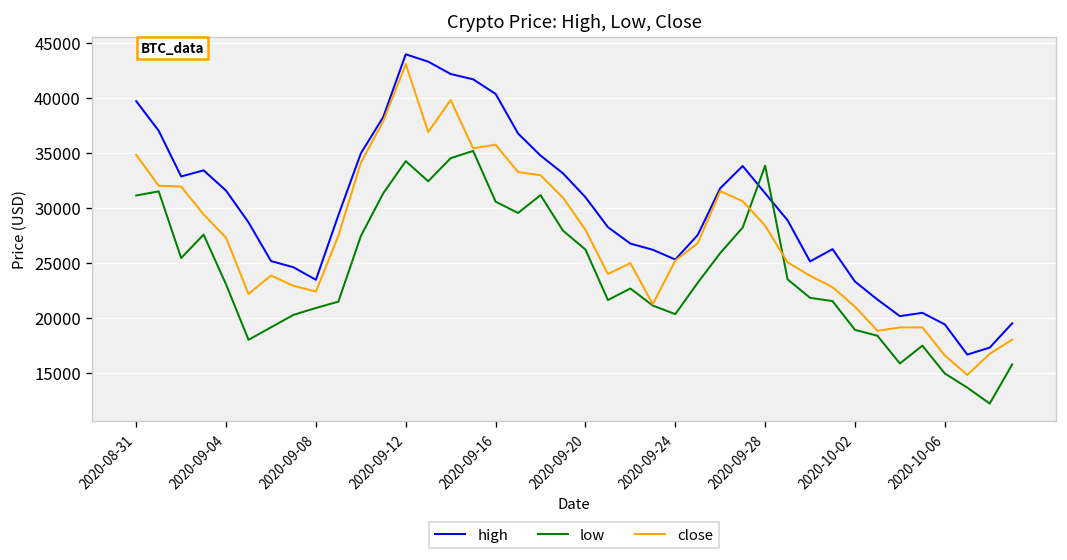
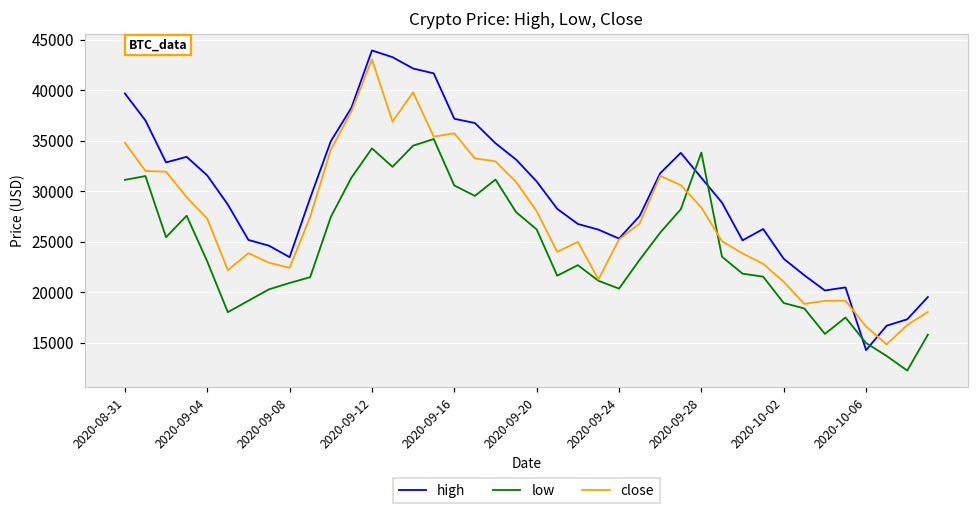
high, 2020-09-16: 40000 -> 37000
high, 2020-10-06: 19000 -> 14000
